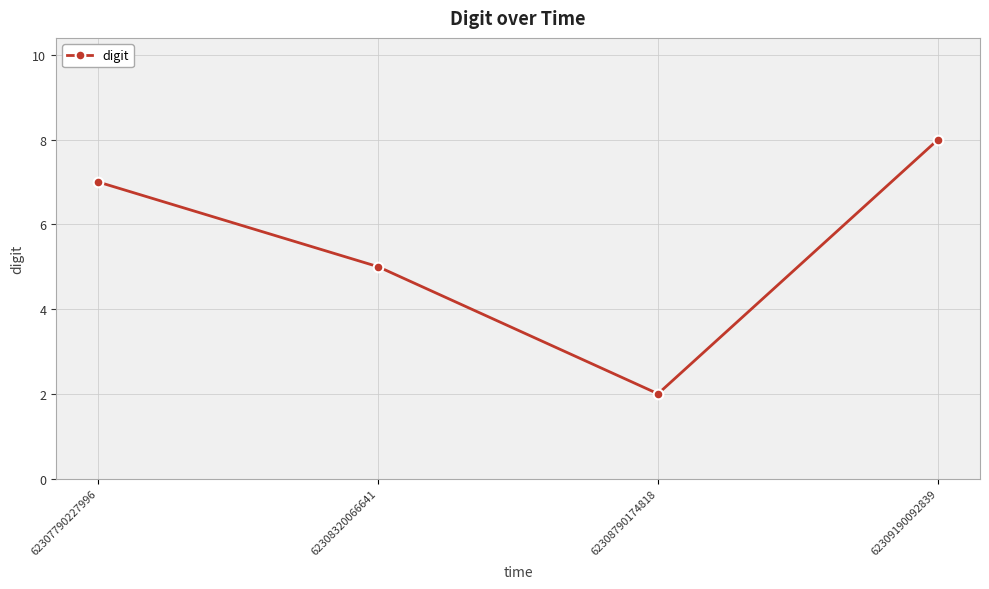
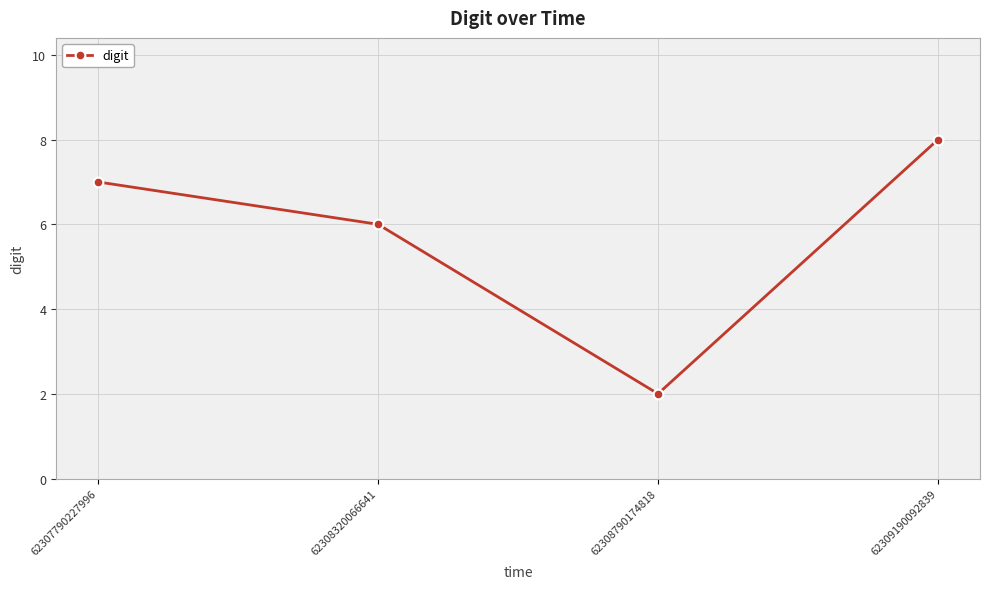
62308320066641: 5 -> 6
